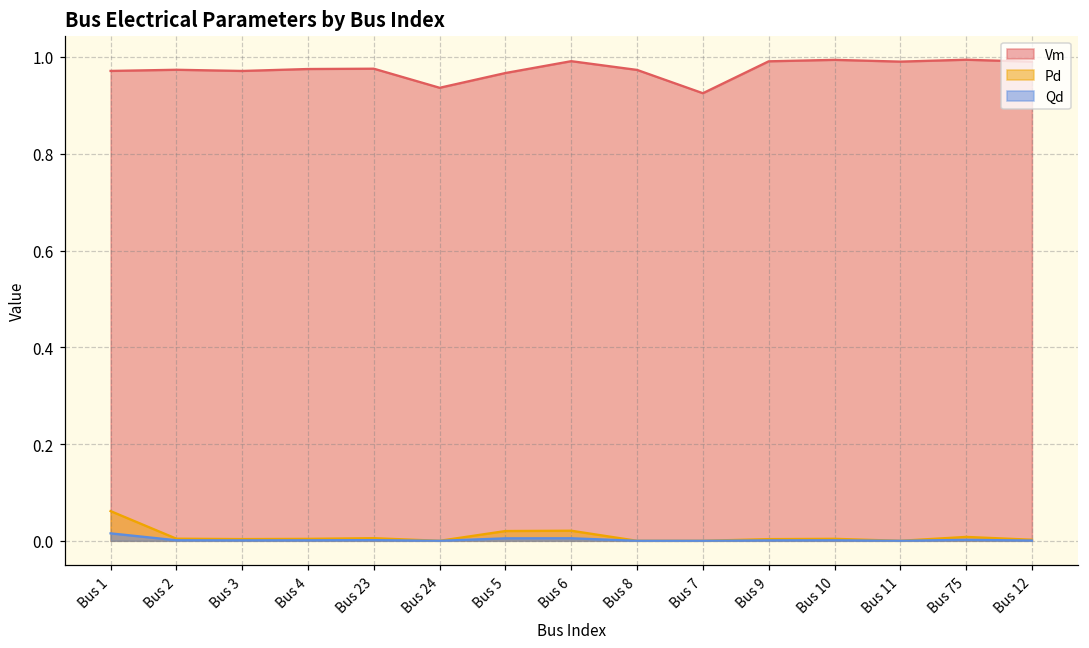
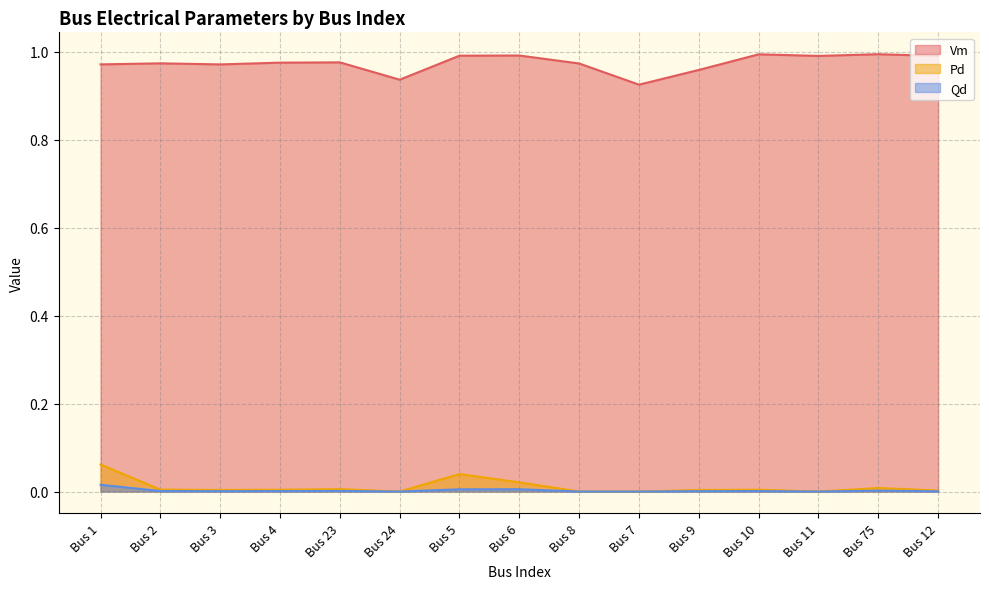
Vm, Bus 5: 0.97 -> 0.99
Pd, Bus 5: 0.02 -> 0.04
Vm, Bus 9: 0.99 -> 0.96
